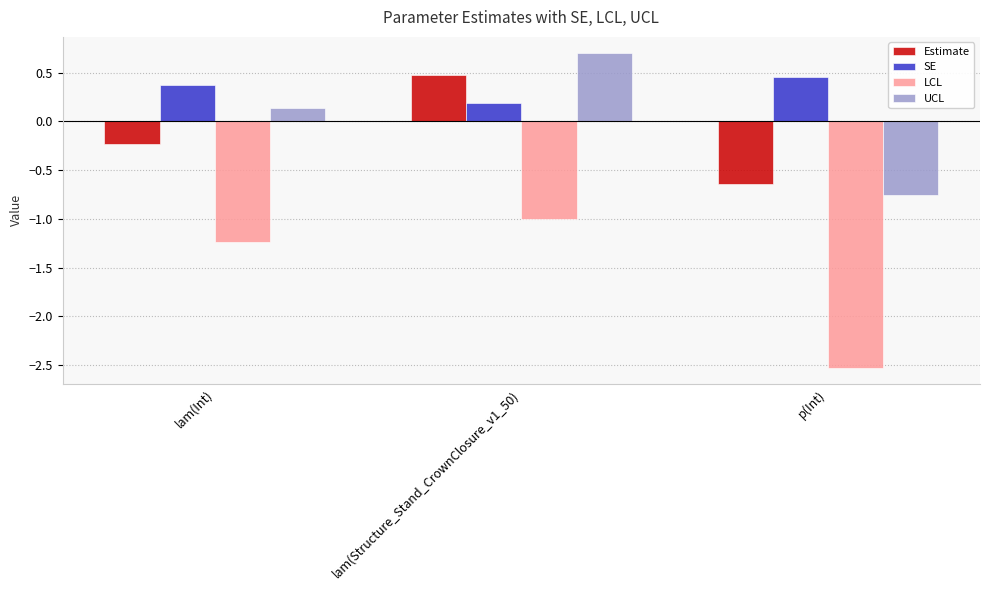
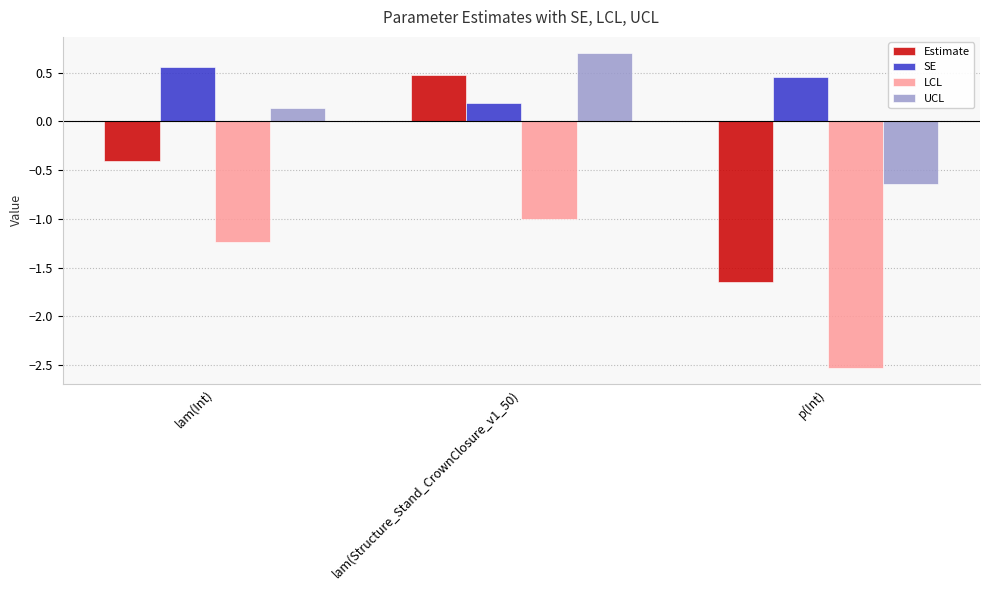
Estimate, lam(Int): -0.2 -> -0.4
SE, lam(Int): 0.4 -> 0.6
Estimate, p(Int): -0.6 -> -1.6
UCL, p(Int): -0.8 -> -0.6
